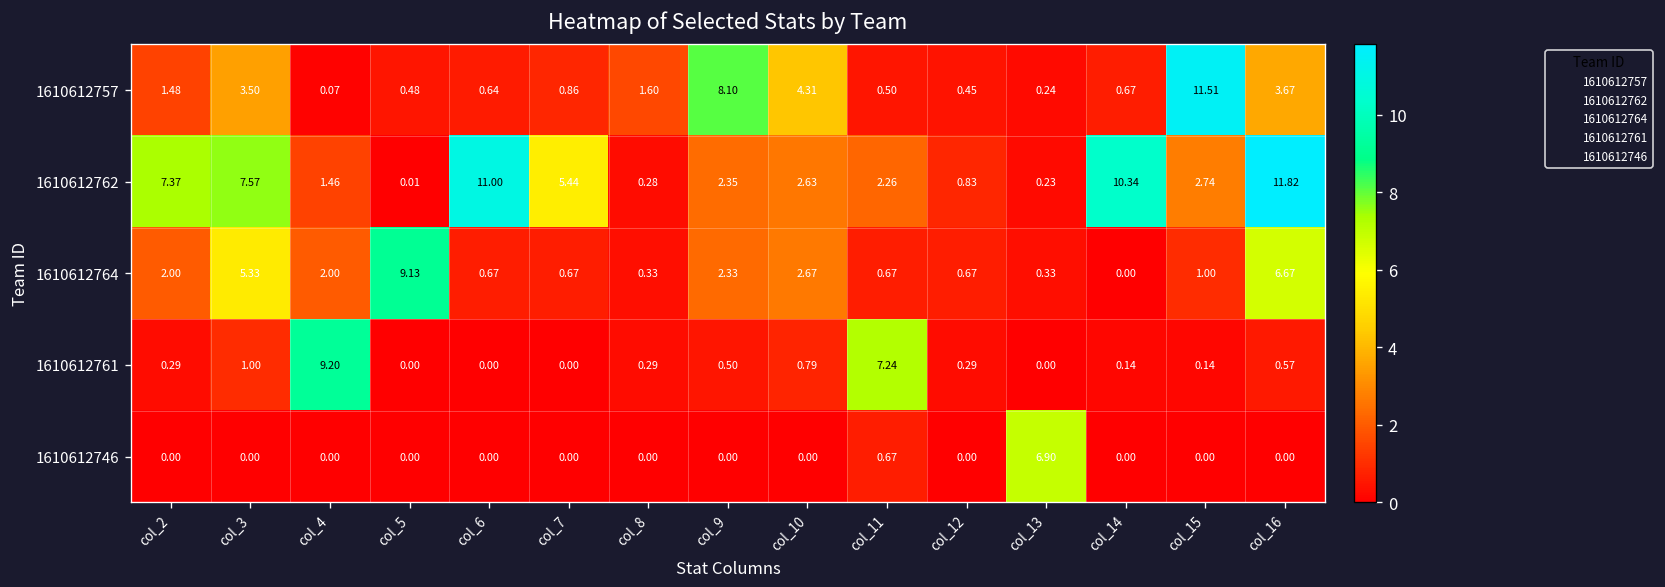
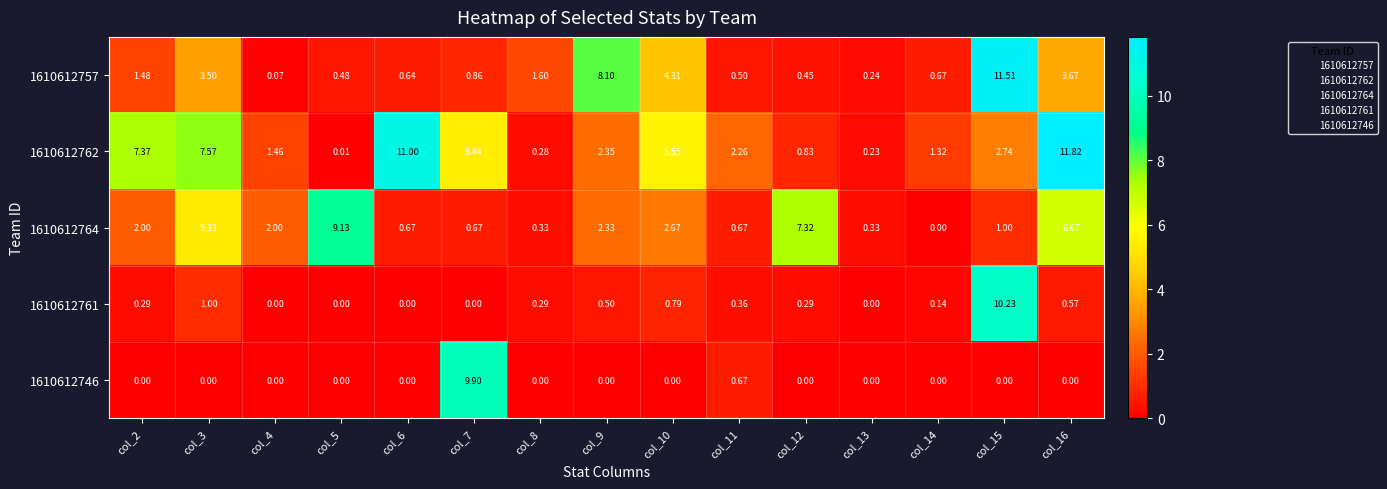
1610612762, col_10: 2.63 -> 5.55
1610612762, col_14: 10.34 -> 1.32
1610612764, col_12: 0.67 -> 7.32
1610612761, col_4: 9.20 -> 0.00
1610612761, col_11: 7.24 -> 0.36
1610612761, col_15: 0.14 -> 10.23
1610612746, col_7: 0.00 -> 9.90
1610612746, col_13: 6.90 -> 0.00
